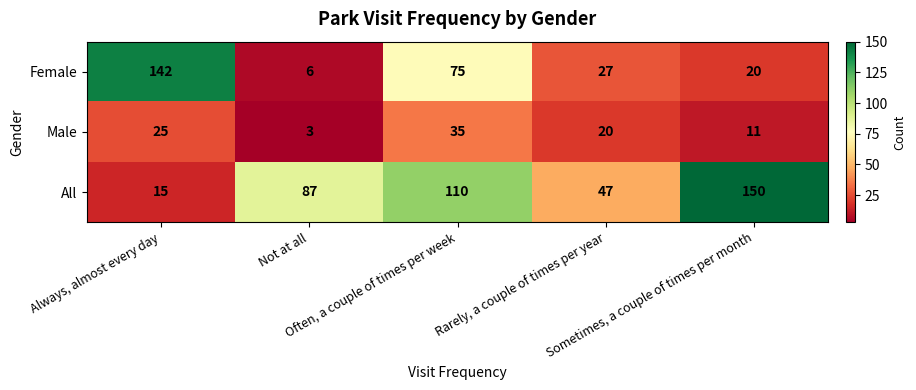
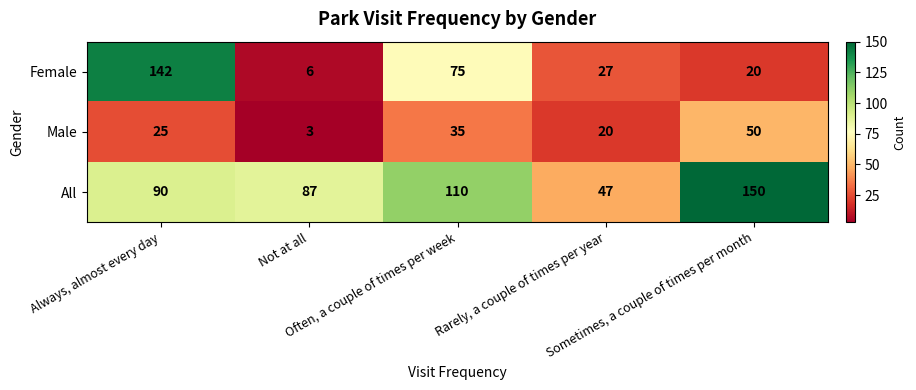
Male, Sometimes, a couple of times per month: 11 -> 50
All, Always, almost every day: 15 -> 90
